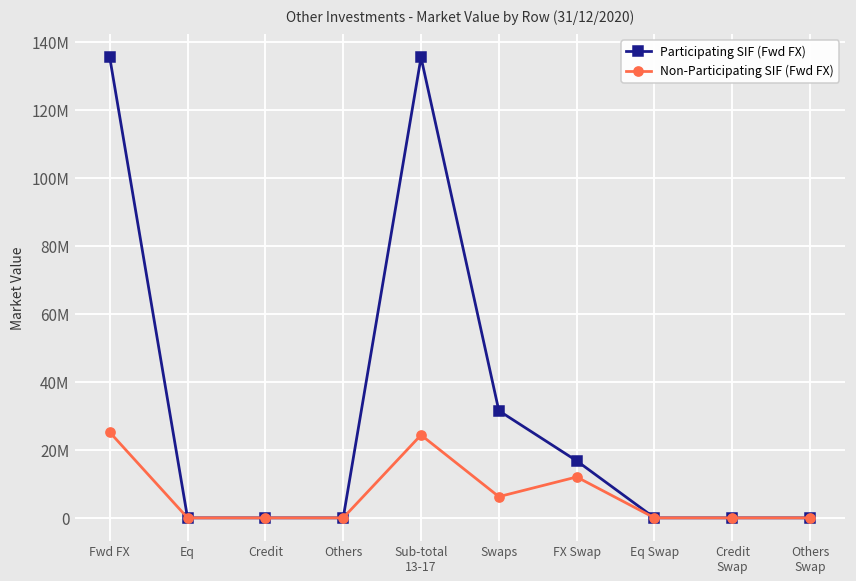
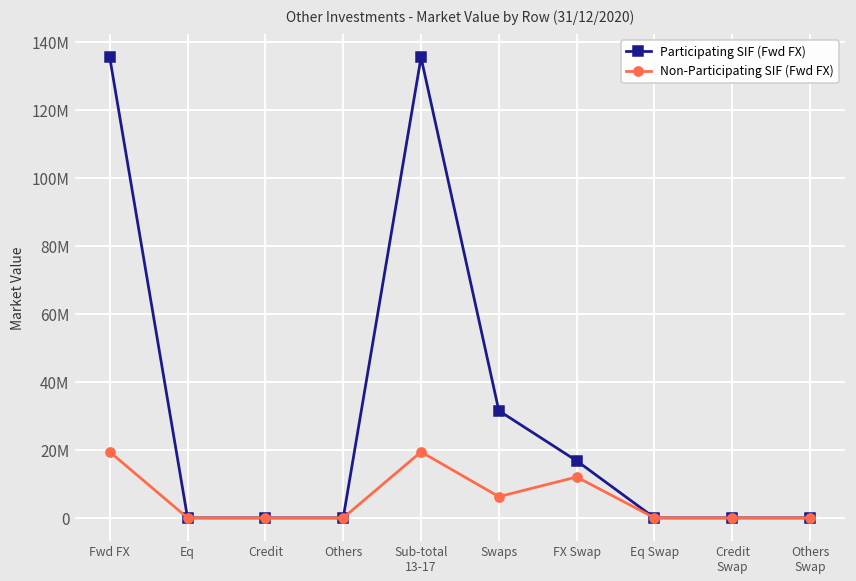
Non-Participating SIF (Fwd FX), Fwd FX: 25000000 -> 19000000
Non-Participating SIF (Fwd FX), Sub-total 13-17: 24000000 -> 19000000
